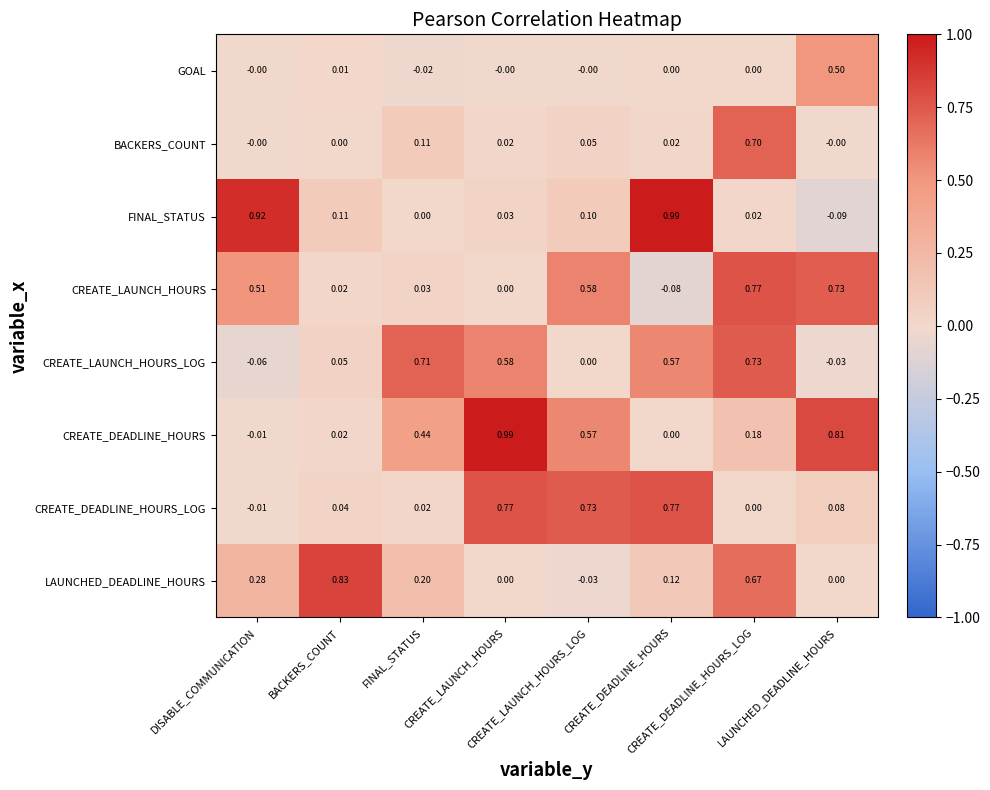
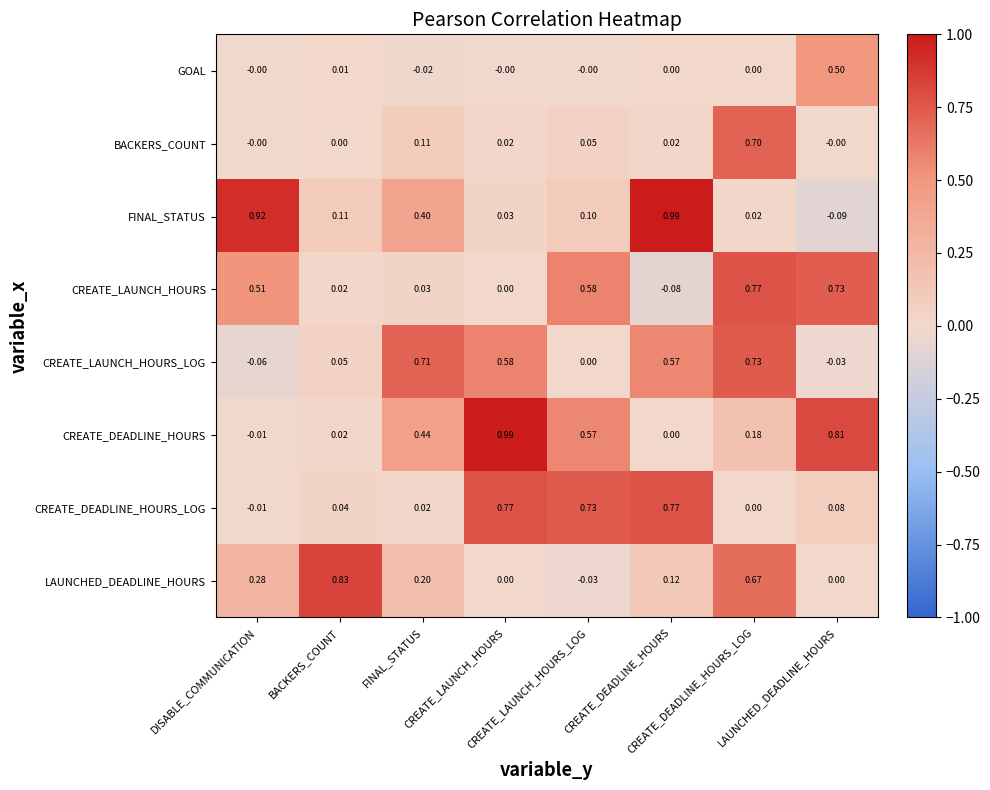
FINAL_STATUS, FINAL_STATUS: 0.00 -> 0.40
